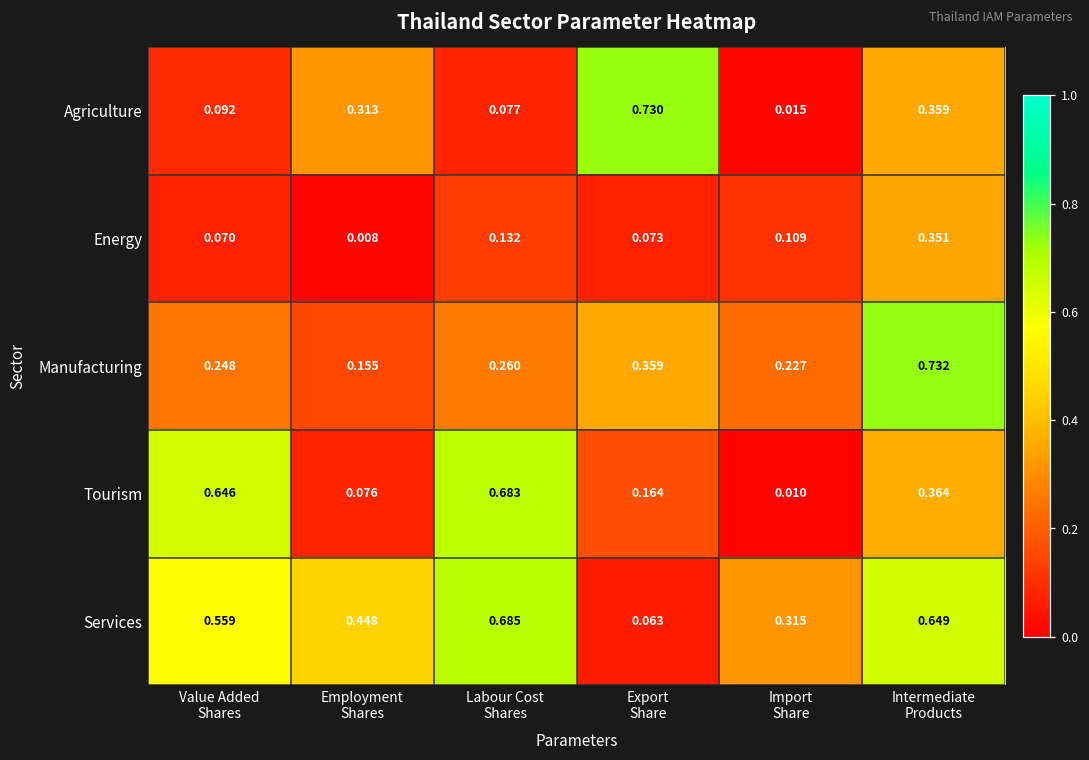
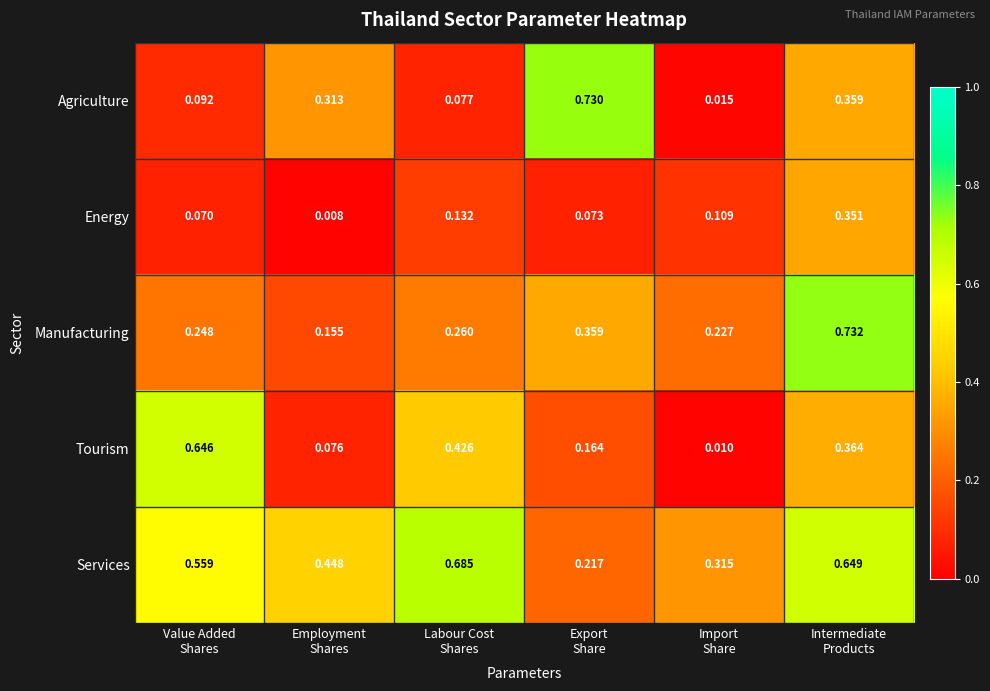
Tourism, Labour Cost Shares: 0.683 -> 0.426
Services, Export Share: 0.063 -> 0.217
